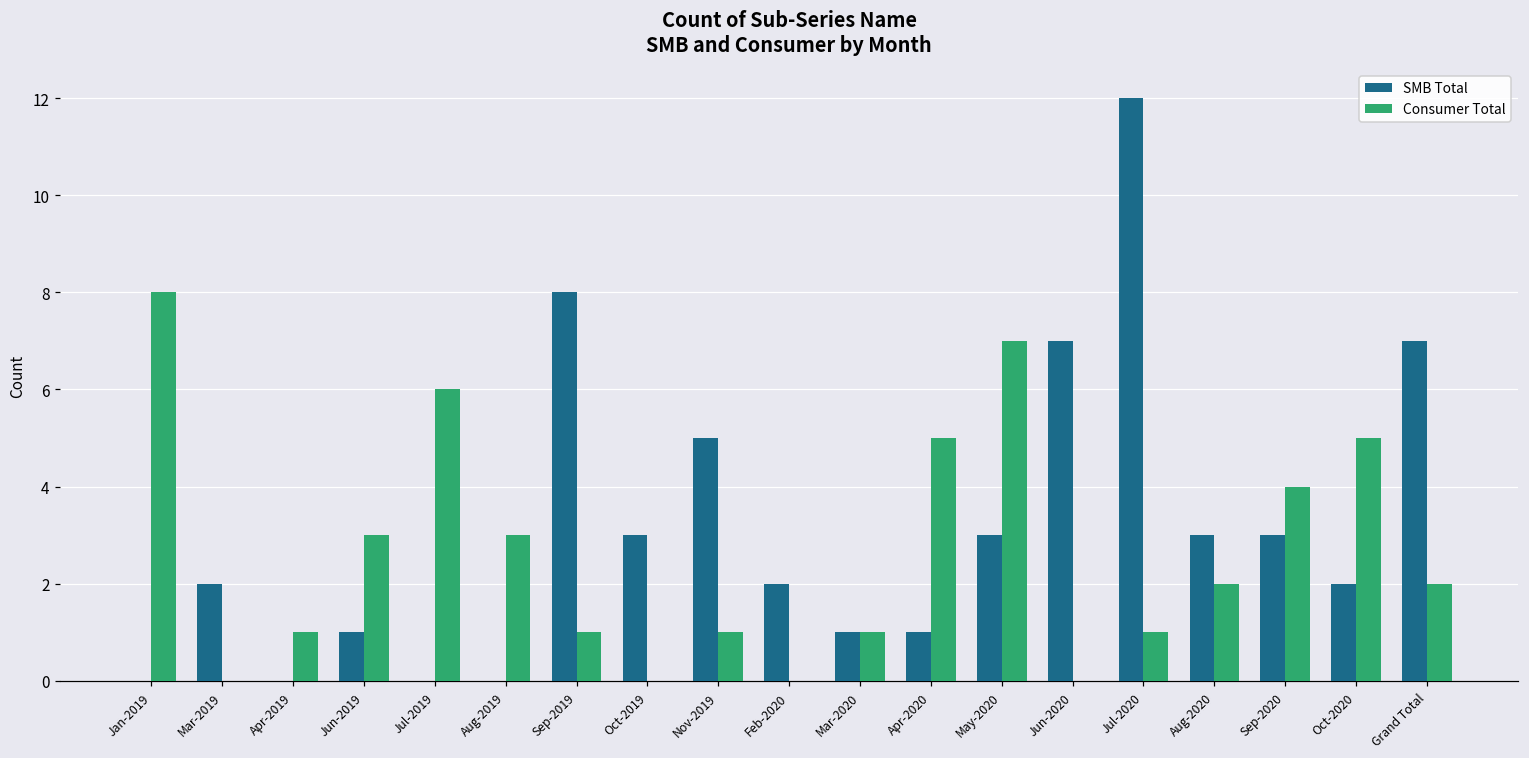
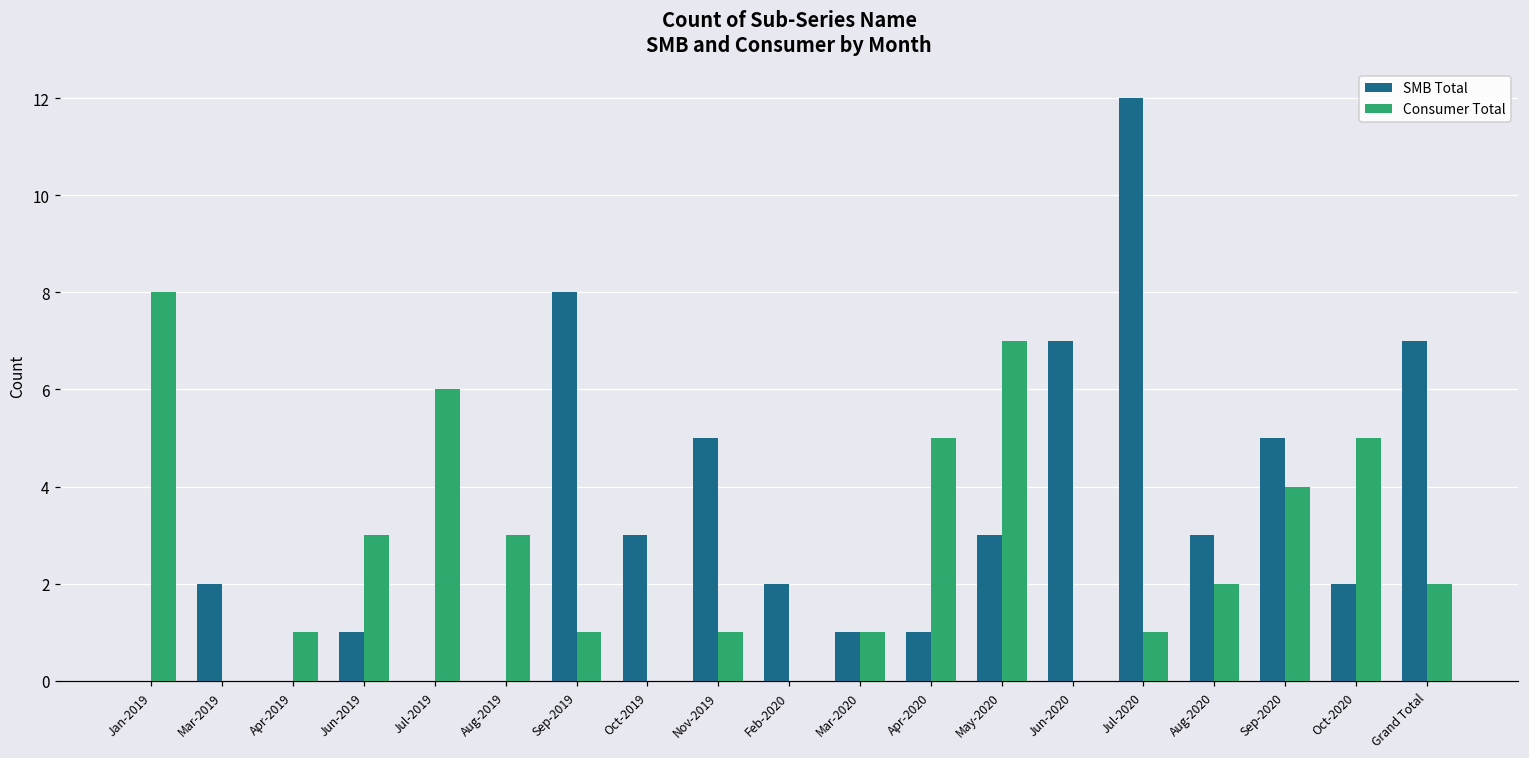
SMB Total, Sep-2020: 3 -> 5
